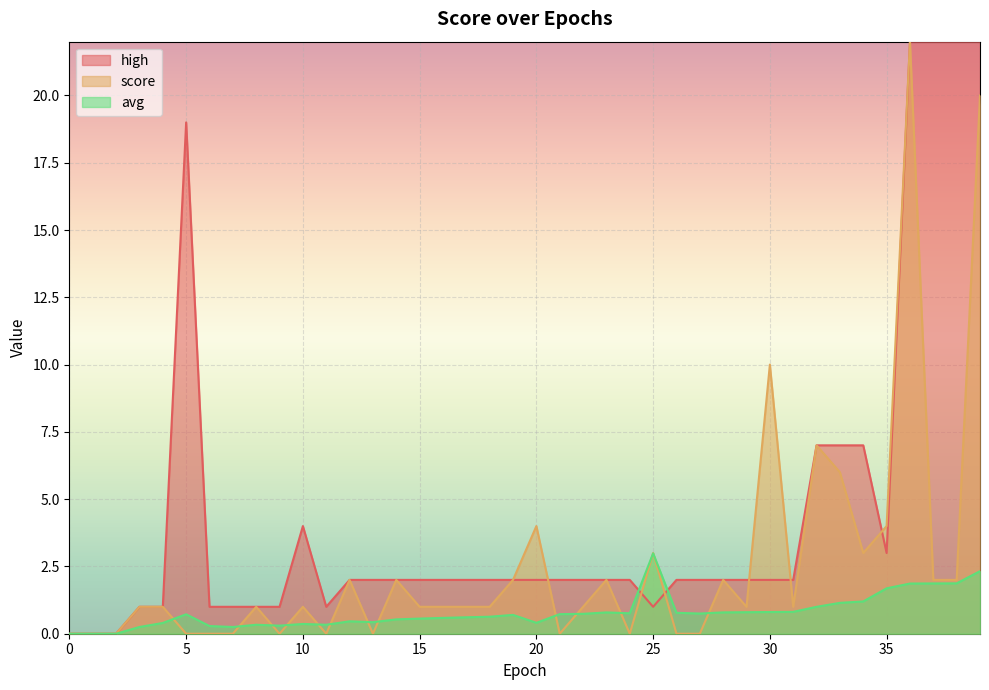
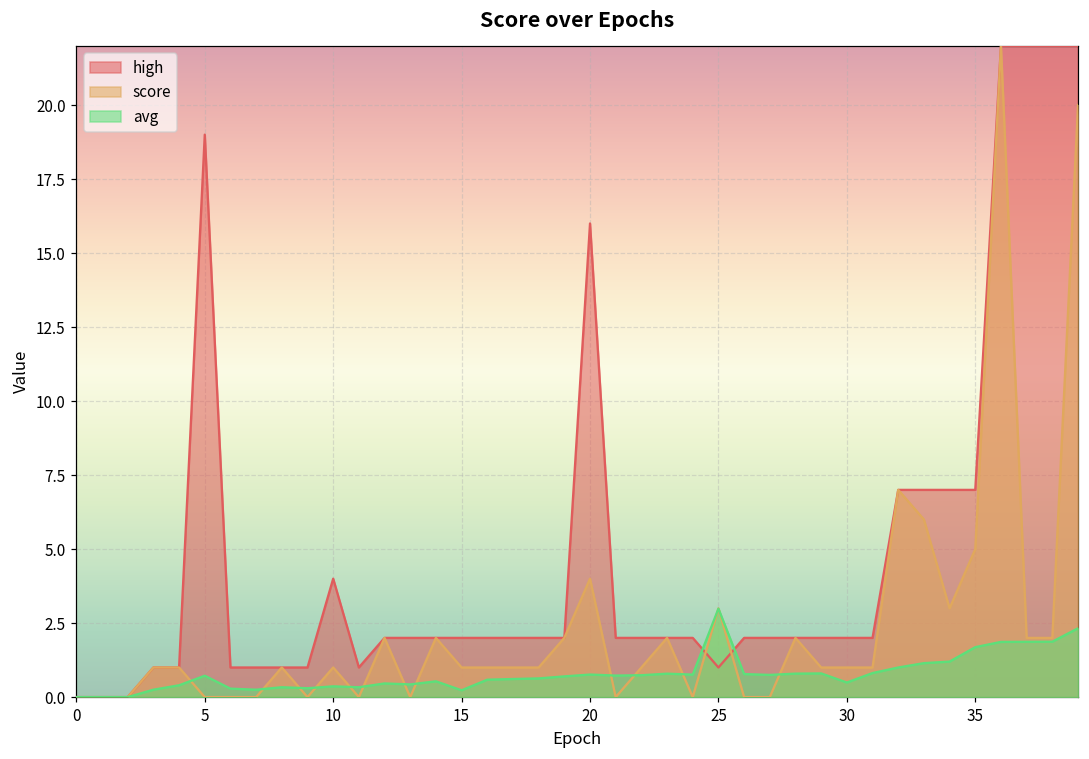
avg, 15: 0.6 -> 0.2
high, 20: 2 -> 16
avg, 20: 0.4 -> 0.8
score, 30: 10 -> 1
avg, 30: 0.8 -> 0.5
high, 35: 3 -> 7
score, 35: 4 -> 5
